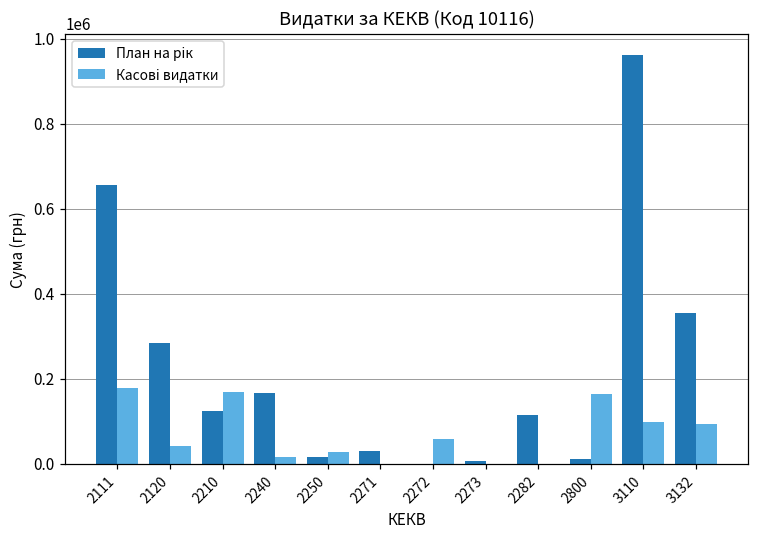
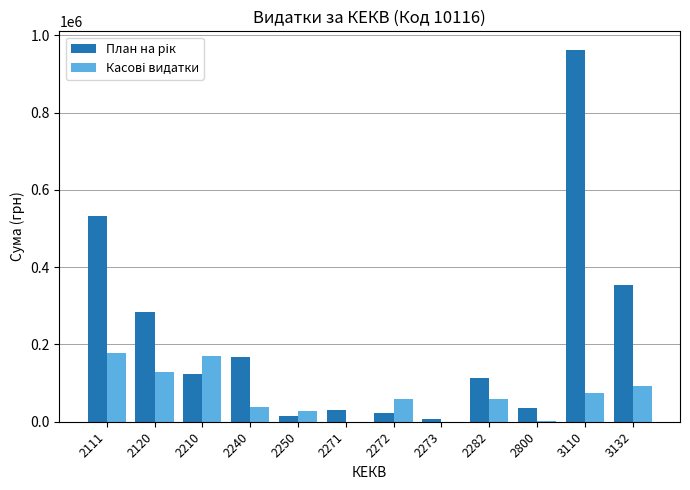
План на рік, 2111: 660000 -> 530000
Касові видатки, 2120: 40000 -> 130000
Касові видатки, 2240: 20000 -> 40000
План на рік, 2272: 0 -> 20000
Касові видатки, 2282: 0 -> 60000
План на рік, 2800: 10000 -> 30000
Касові видатки, 2800: 170000 -> 0
Касові видатки, 3110: 100000 -> 70000
